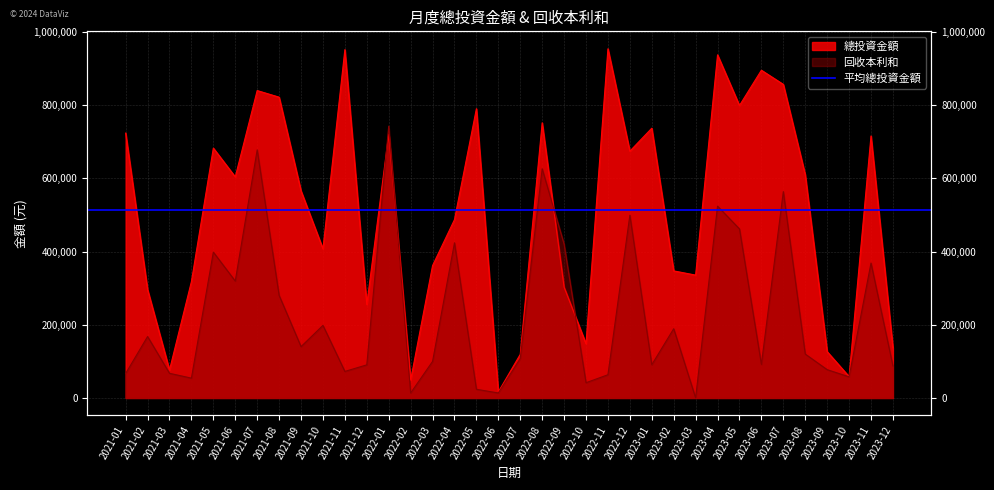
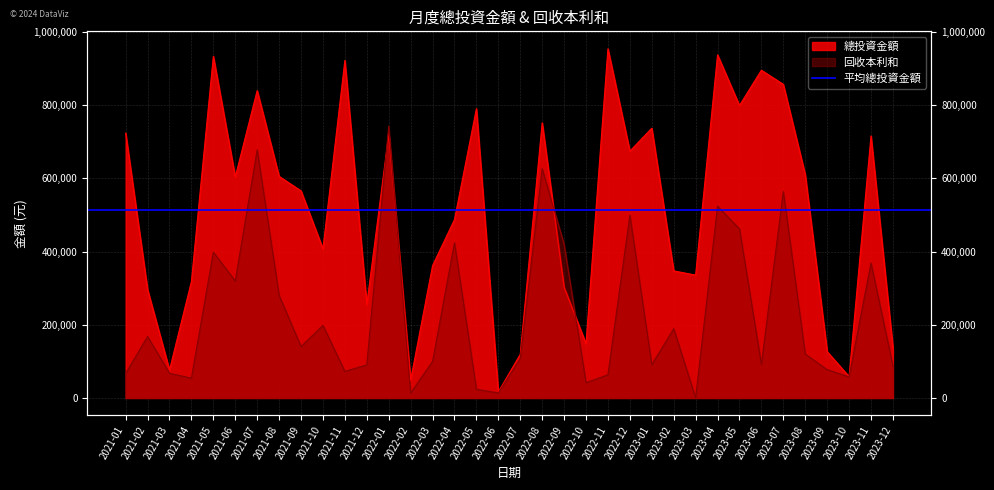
總投資金額, 2021-05: 680,000 -> 930,000
總投資金額, 2021-08: 820,000 -> 610,000
總投資金額, 2021-11: 950,000 -> 920,000
